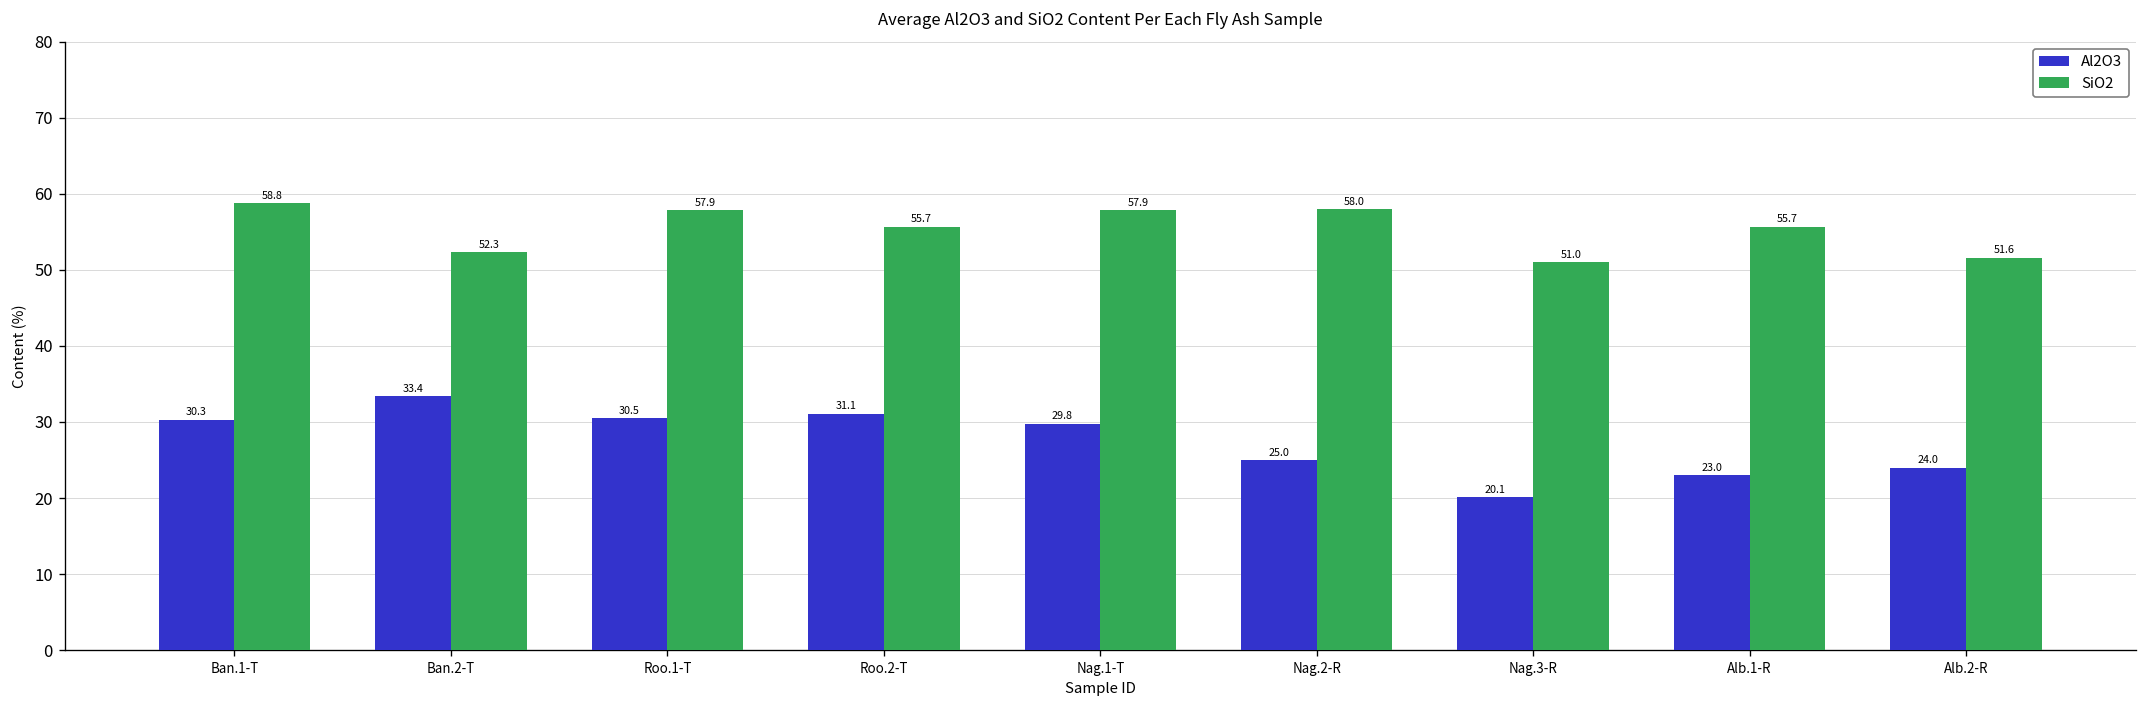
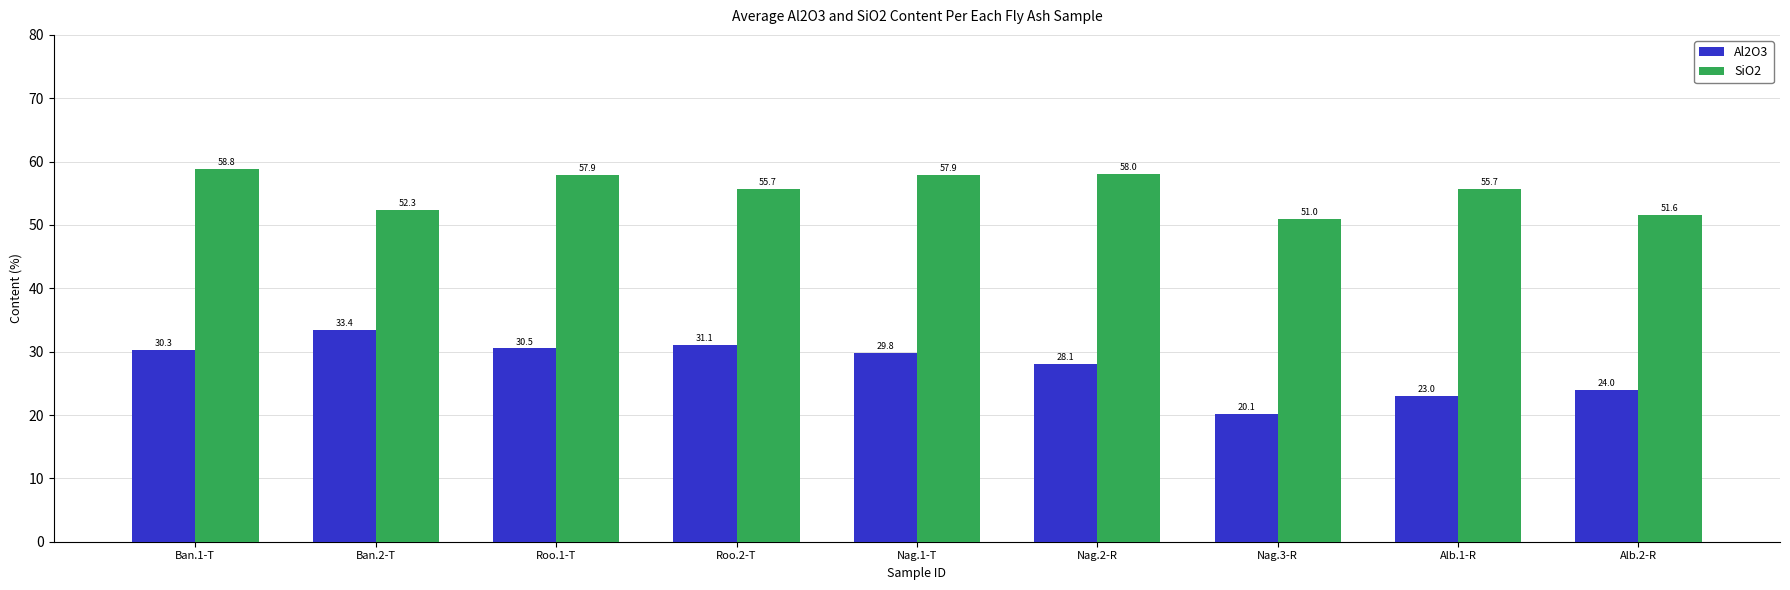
Al2O3, Nag.2-R: 25.0 -> 28.1
